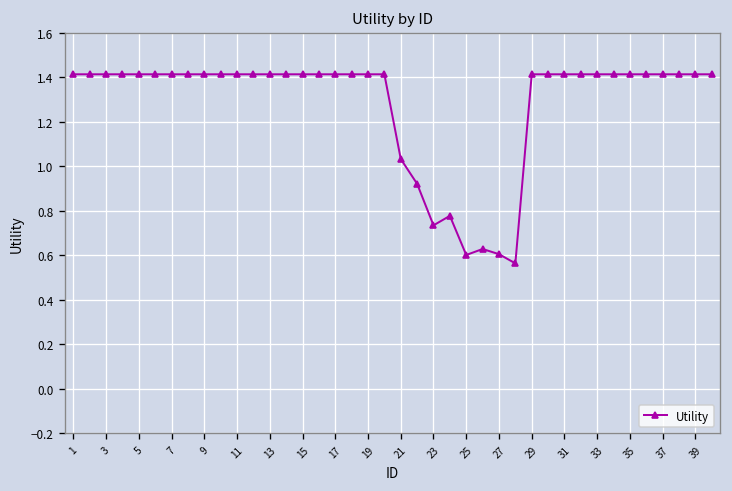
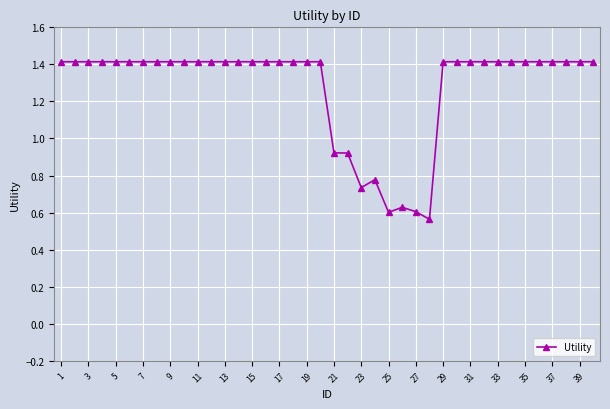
21: 1.03 -> 0.92
